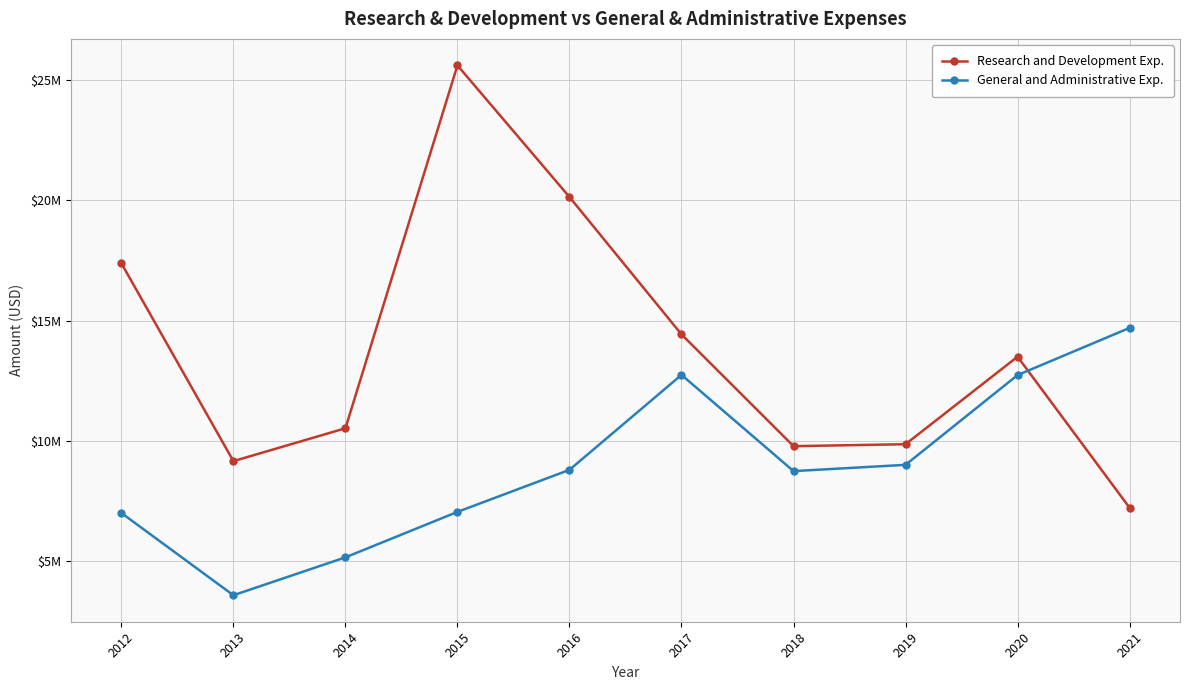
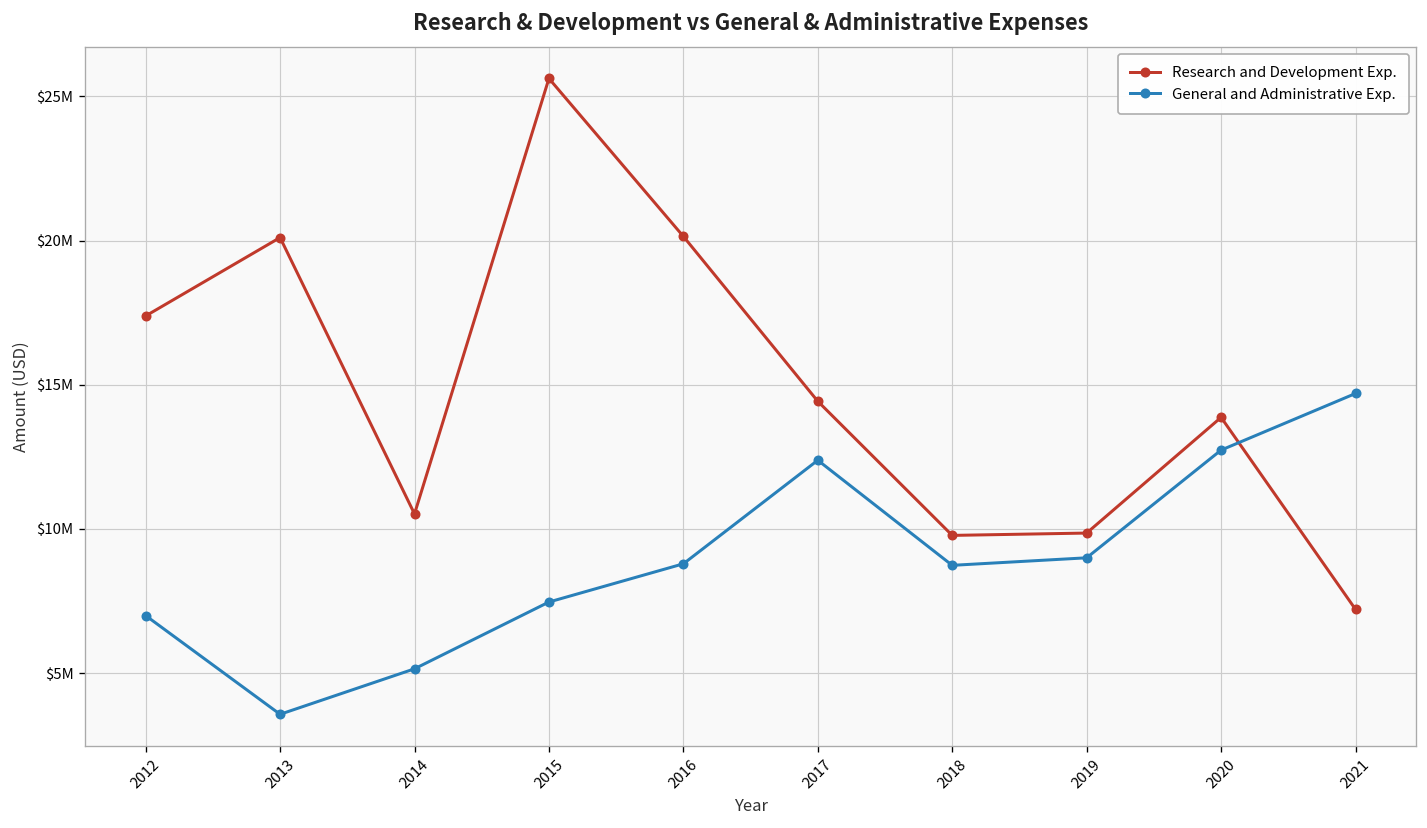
Research and Development Exp., 2013: $9200000 -> $20100000
General and Administrative Exp., 2015: $7000000 -> $7500000
General and Administrative Exp., 2017: $12700000 -> $12400000
Research and Development Exp., 2020: $13500000 -> $13900000
